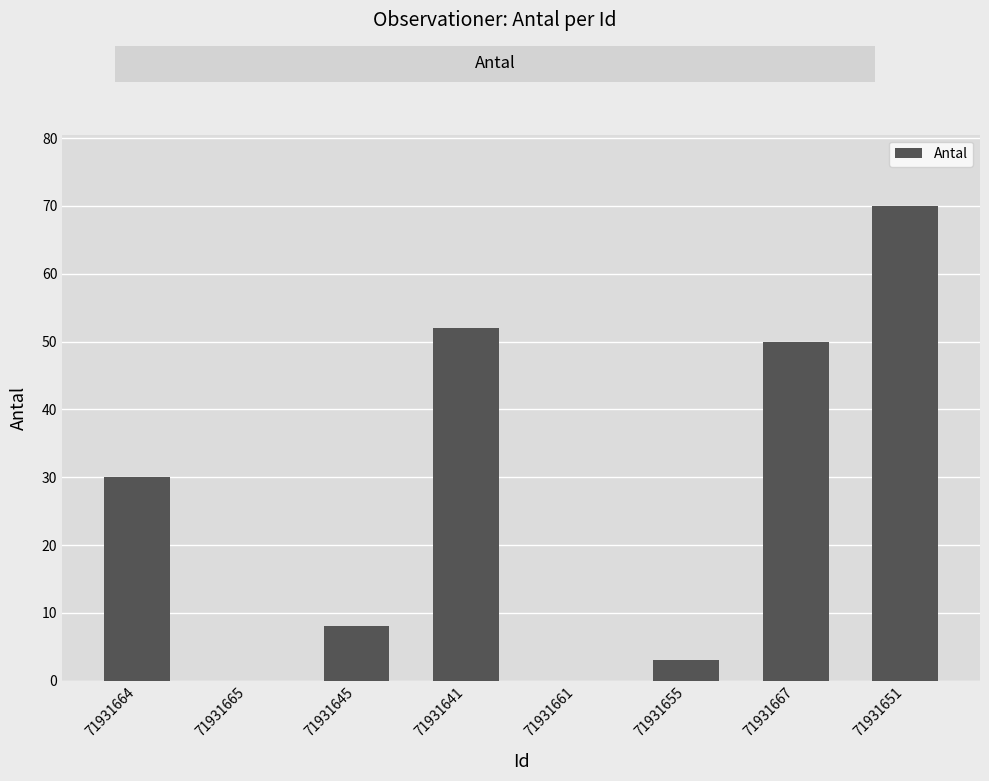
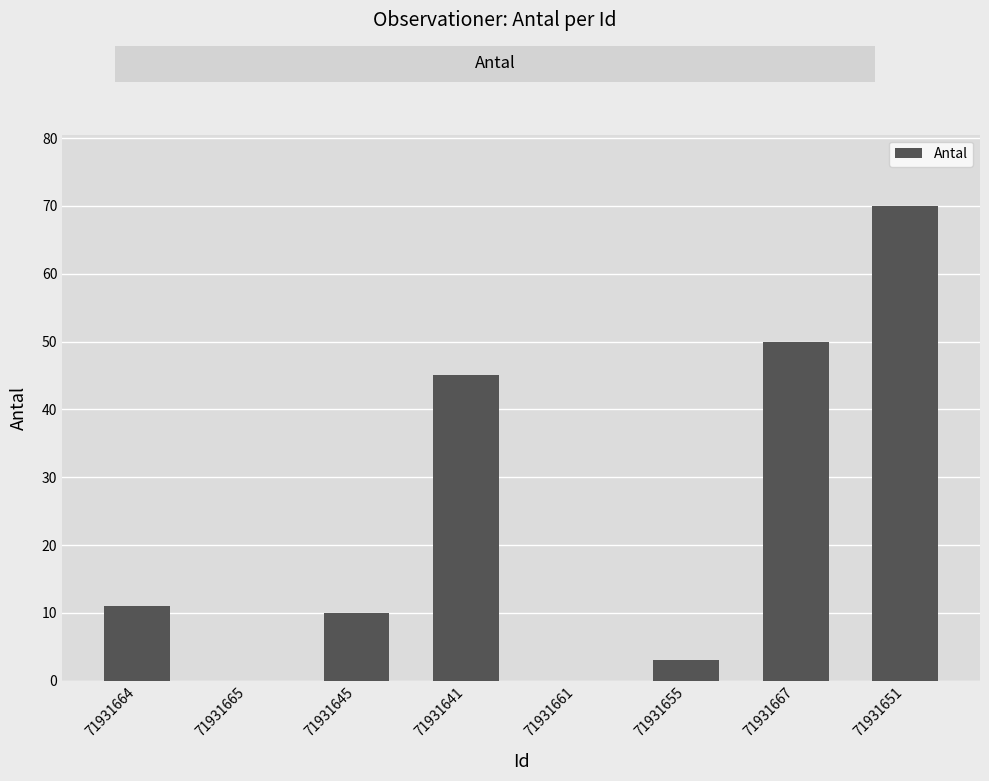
71931664: 30 -> 11
71931645: 8 -> 10
71931641: 52 -> 45
